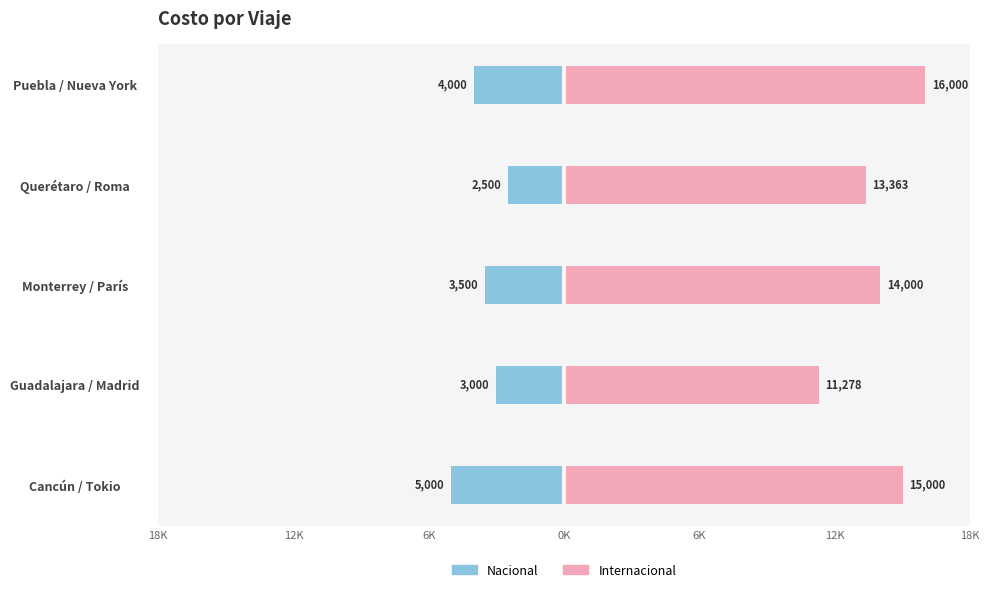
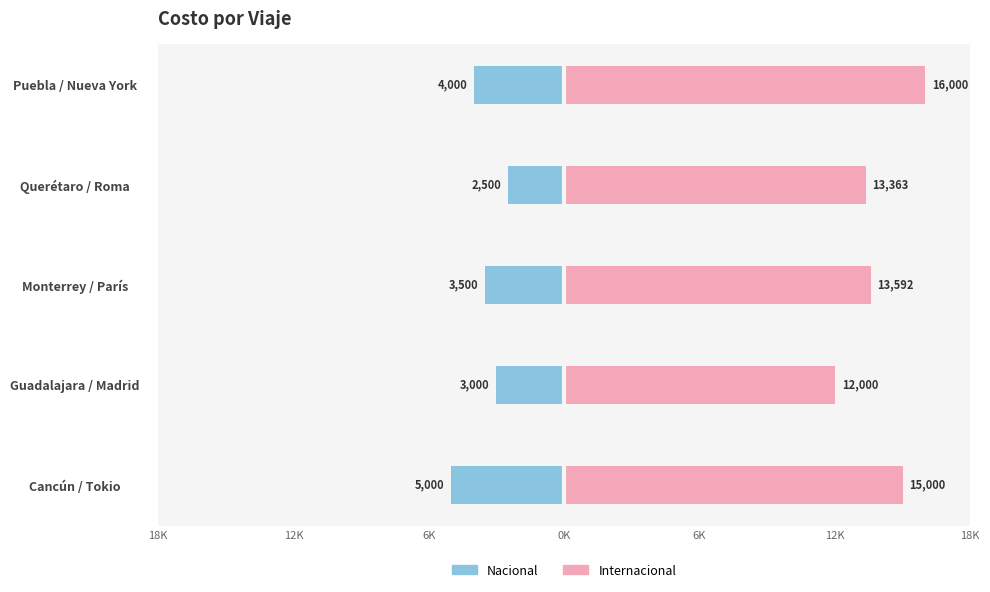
Internacional, Monterrey / París: 14,000 -> 13,592
Internacional, Guadalajara / Madrid: 11,278 -> 12,000
